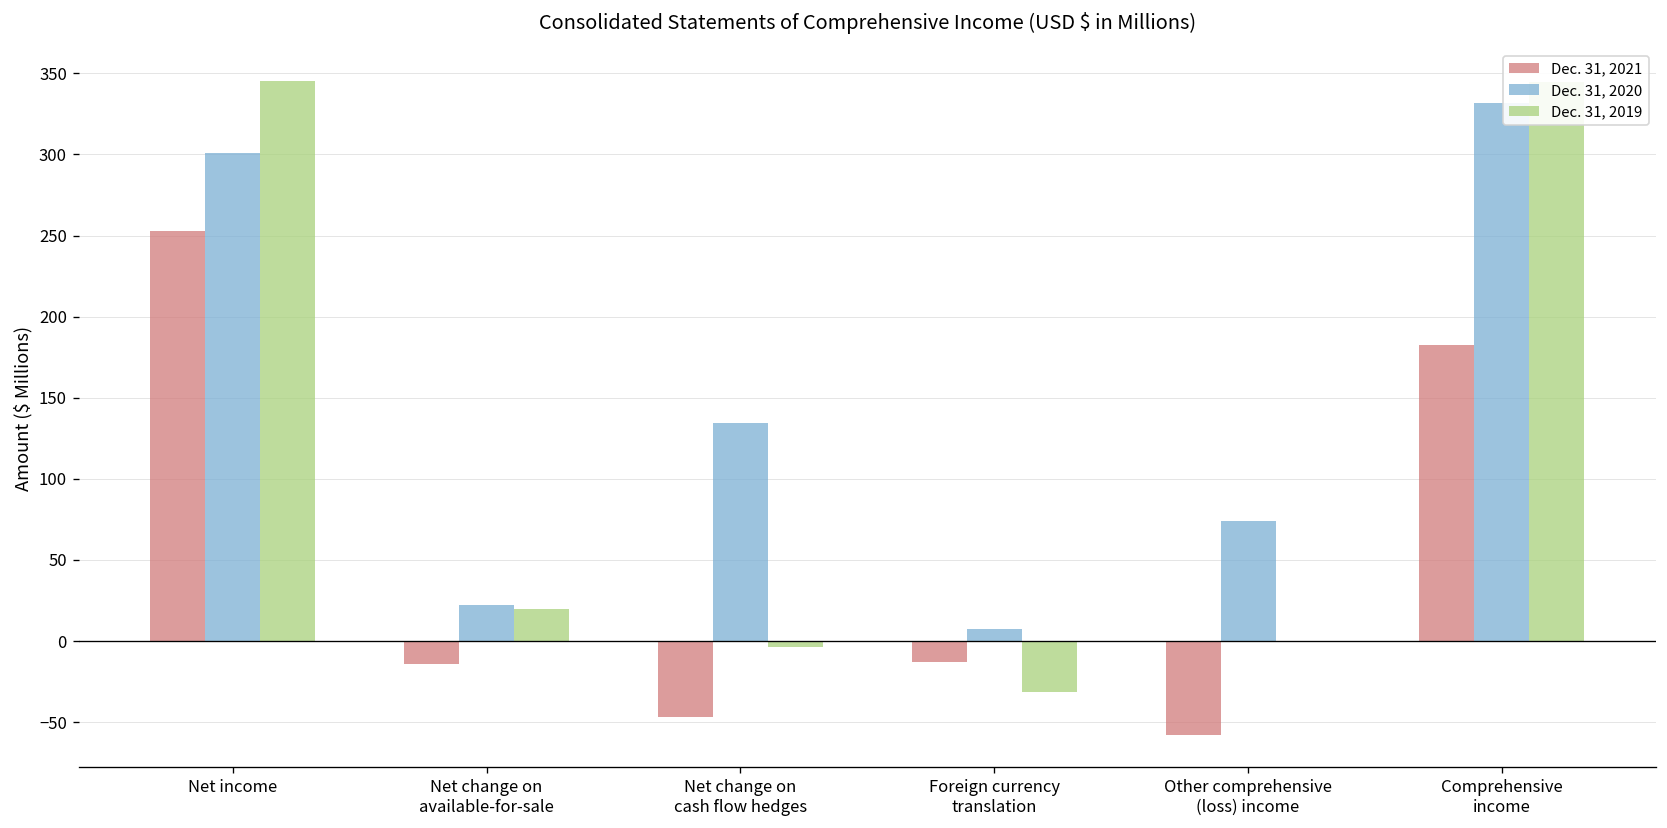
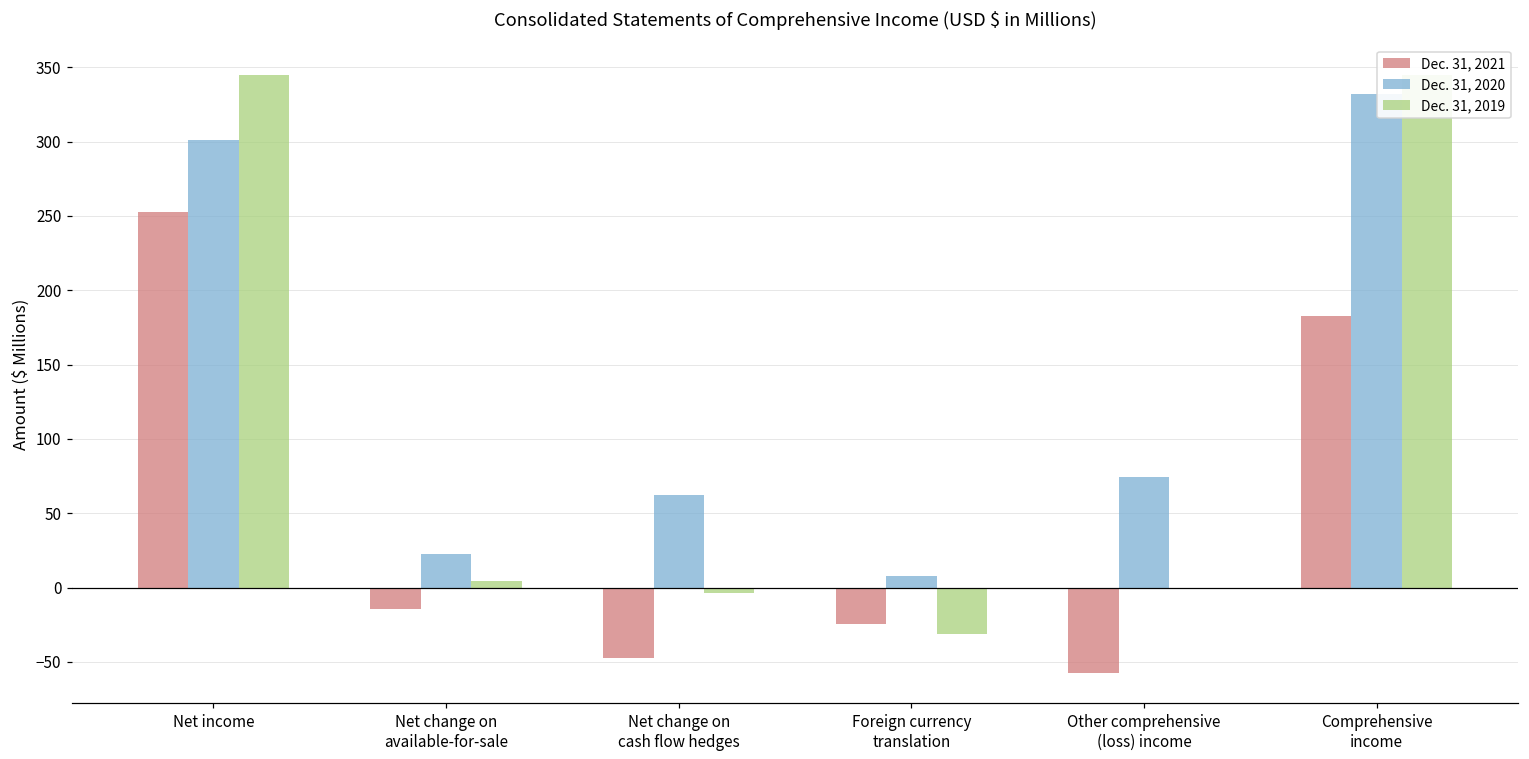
Dec. 31, 2019, Net change on available-for-sale: 20 -> 4
Dec. 31, 2020, Net change on cash flow hedges: 134 -> 62
Dec. 31, 2021, Foreign currency translation: -13 -> -25
